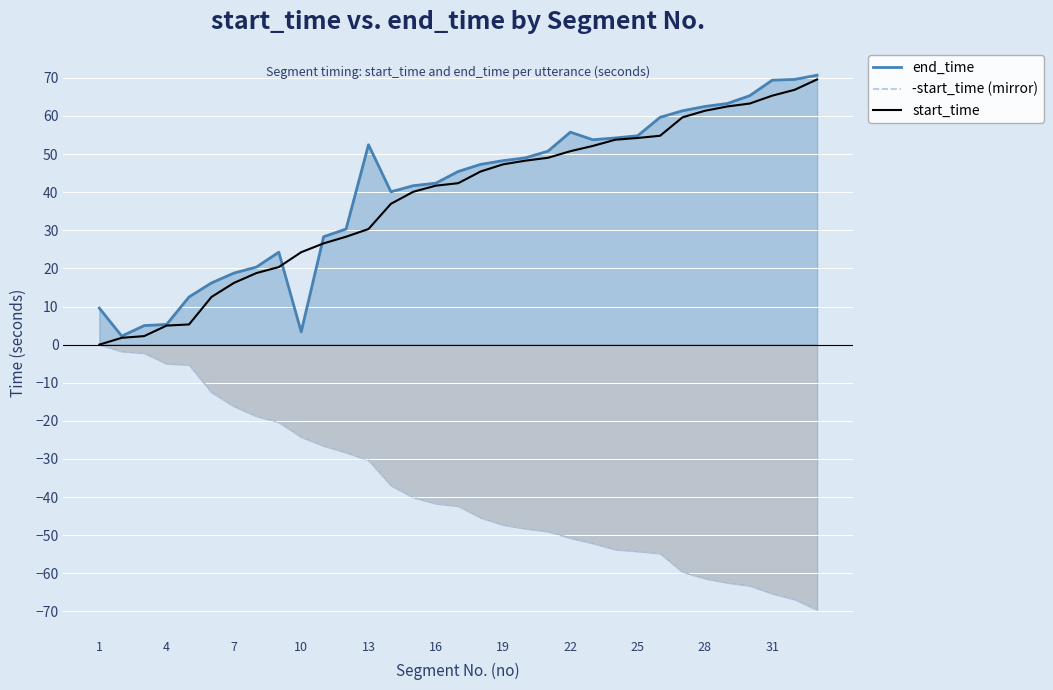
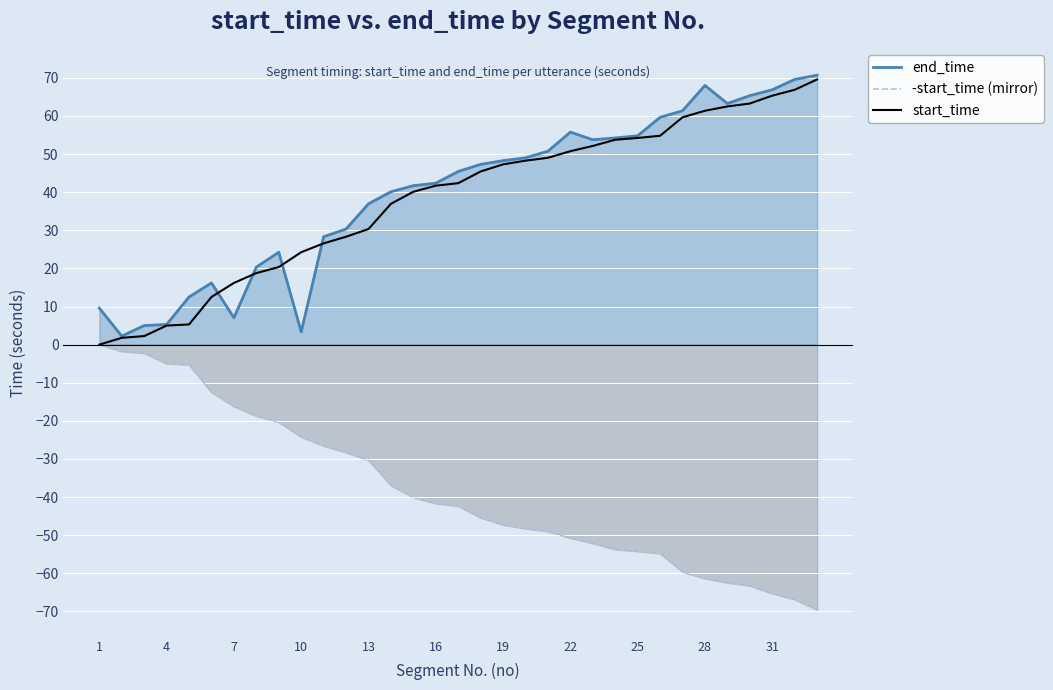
end_time, 7: 19 -> 7
end_time, 13: 52 -> 37
end_time, 28: 62 -> 68
end_time, 31: 69 -> 67
